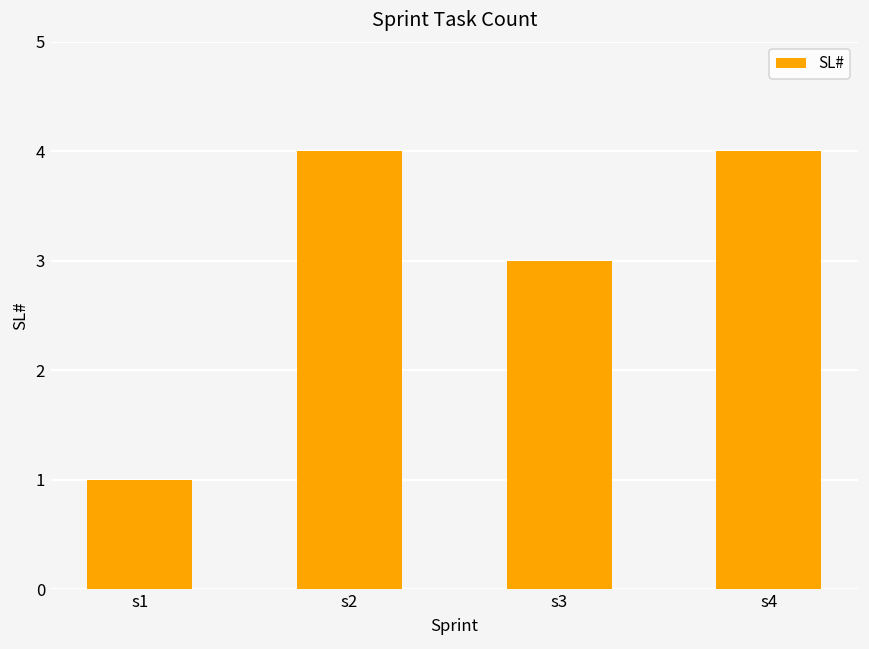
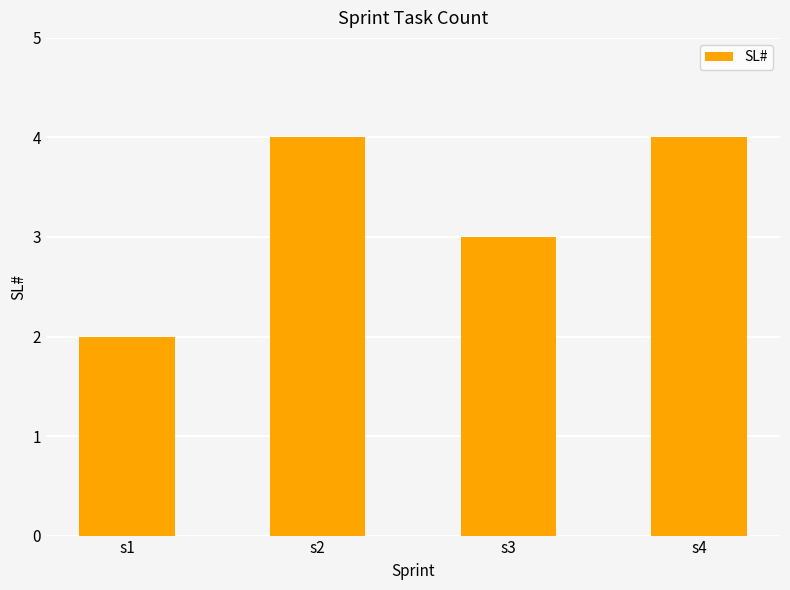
s1: 1 -> 2
